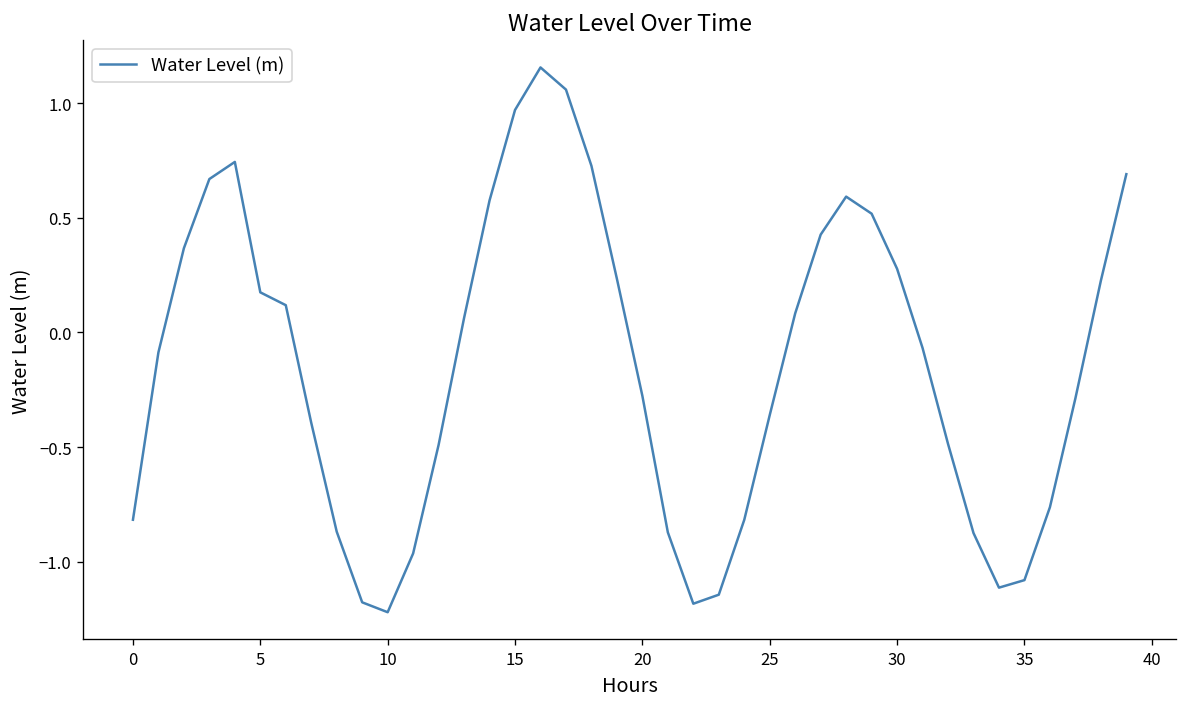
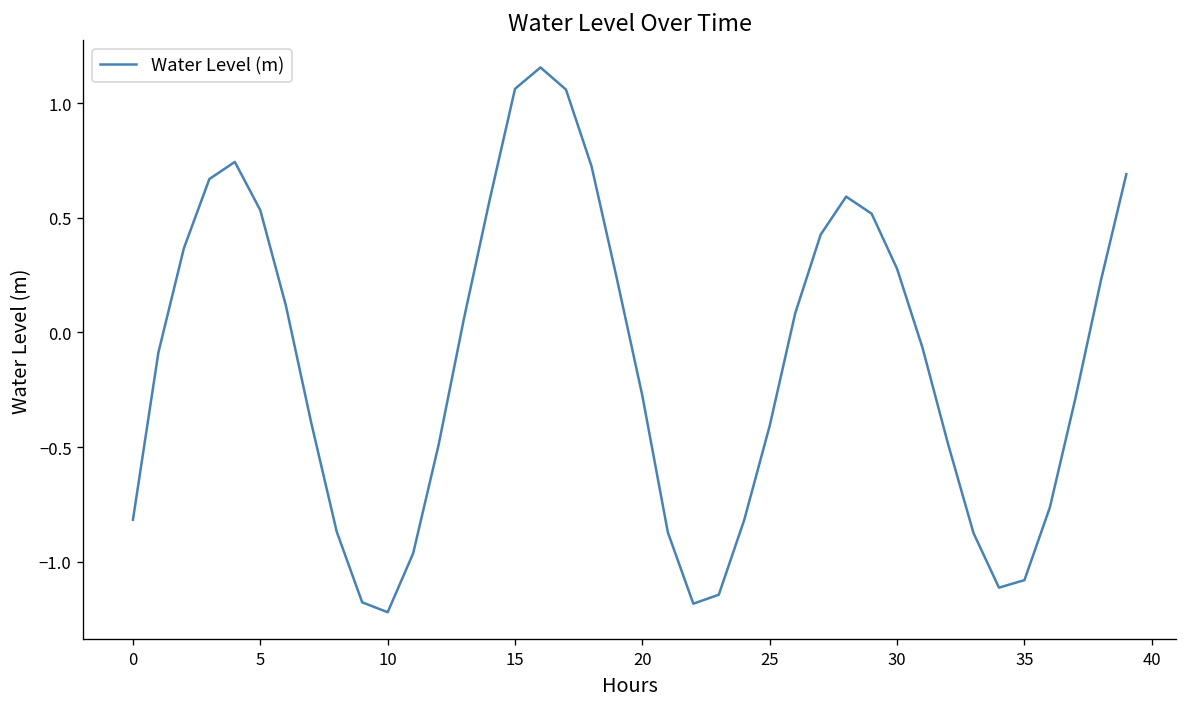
5: 0.17 -> 0.53
15: 0.97 -> 1.06
25: -0.36 -> -0.41
